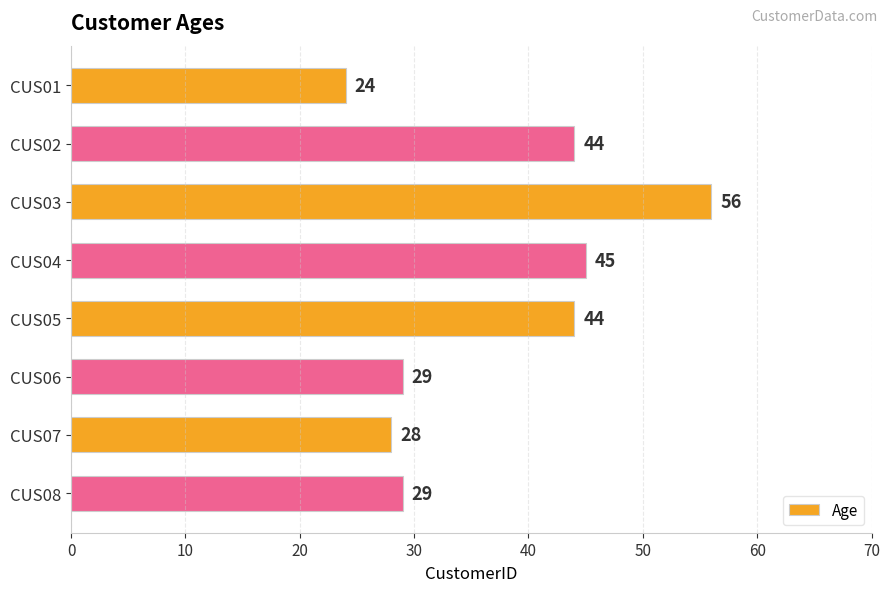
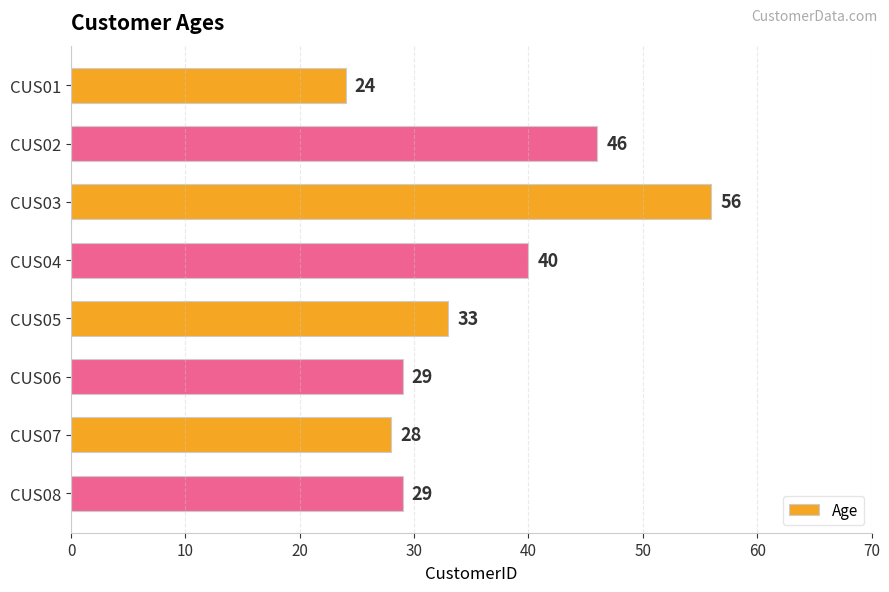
CUS02: 44 -> 46
CUS04: 45 -> 40
CUS05: 44 -> 33
